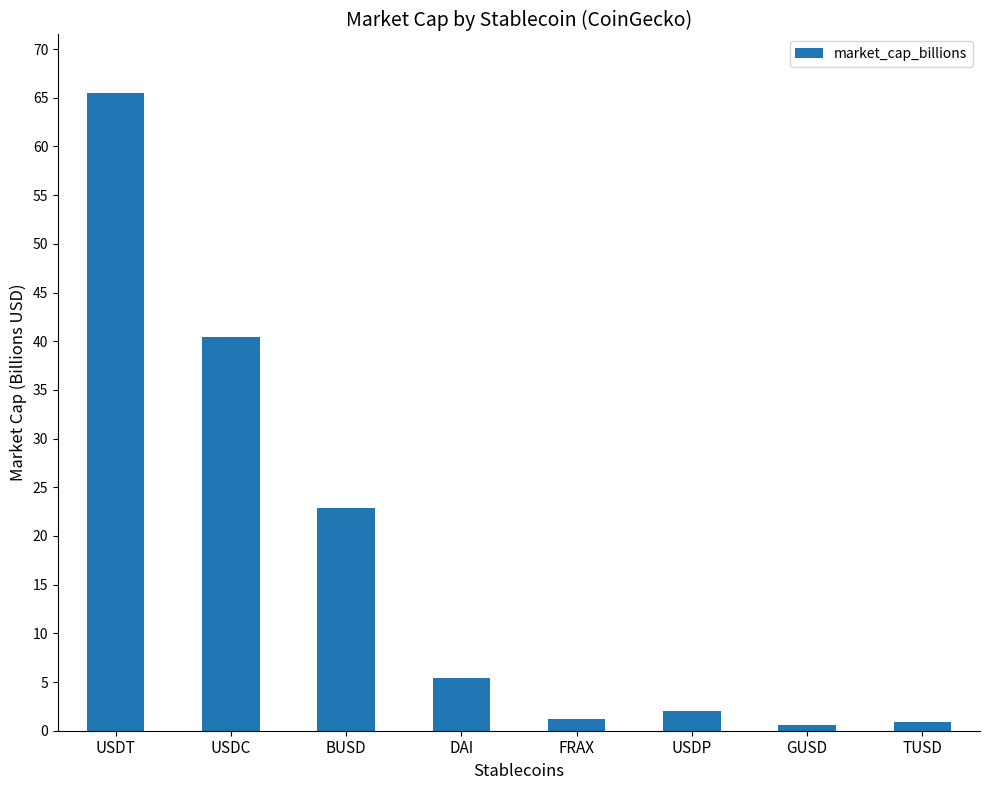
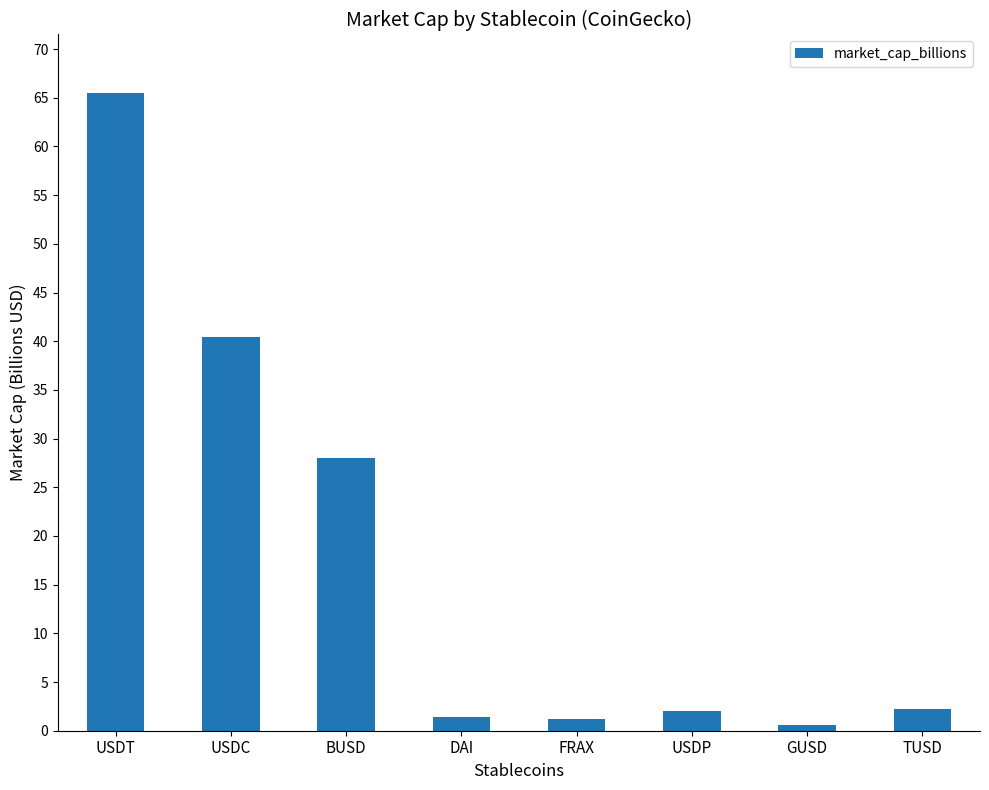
BUSD: 23 -> 28
DAI: 5 -> 1
TUSD: 1 -> 2
